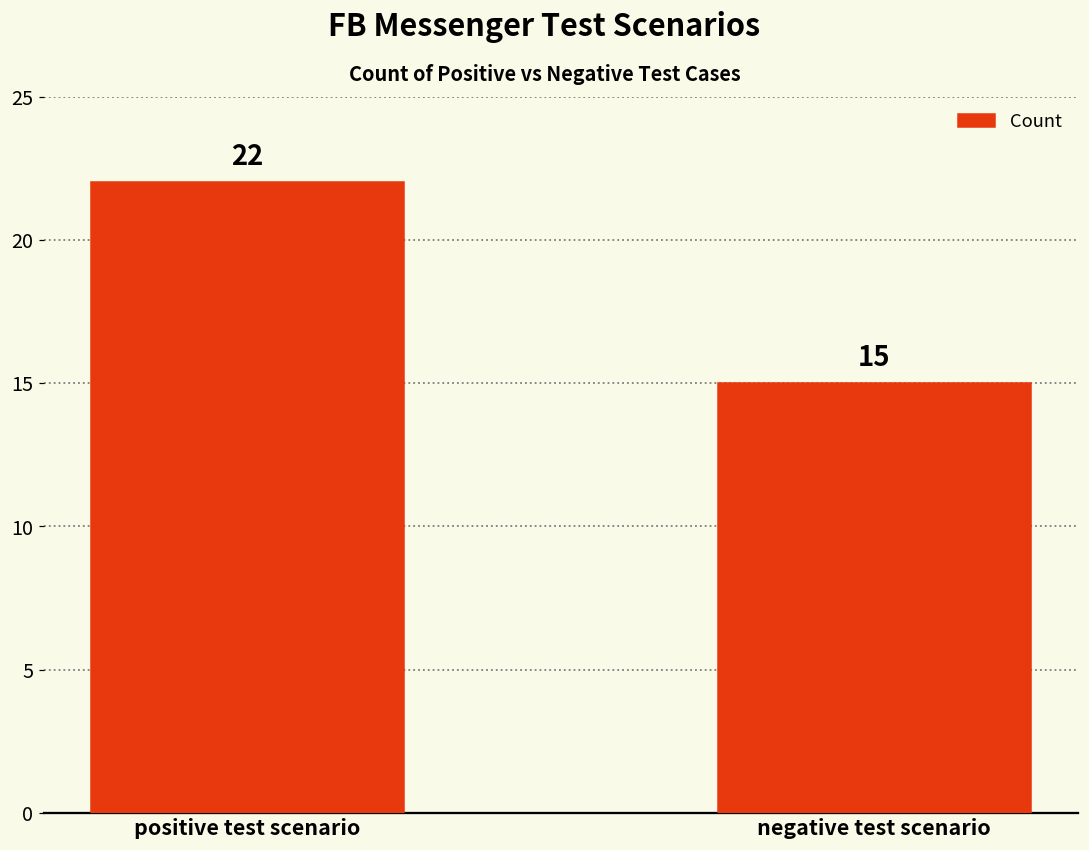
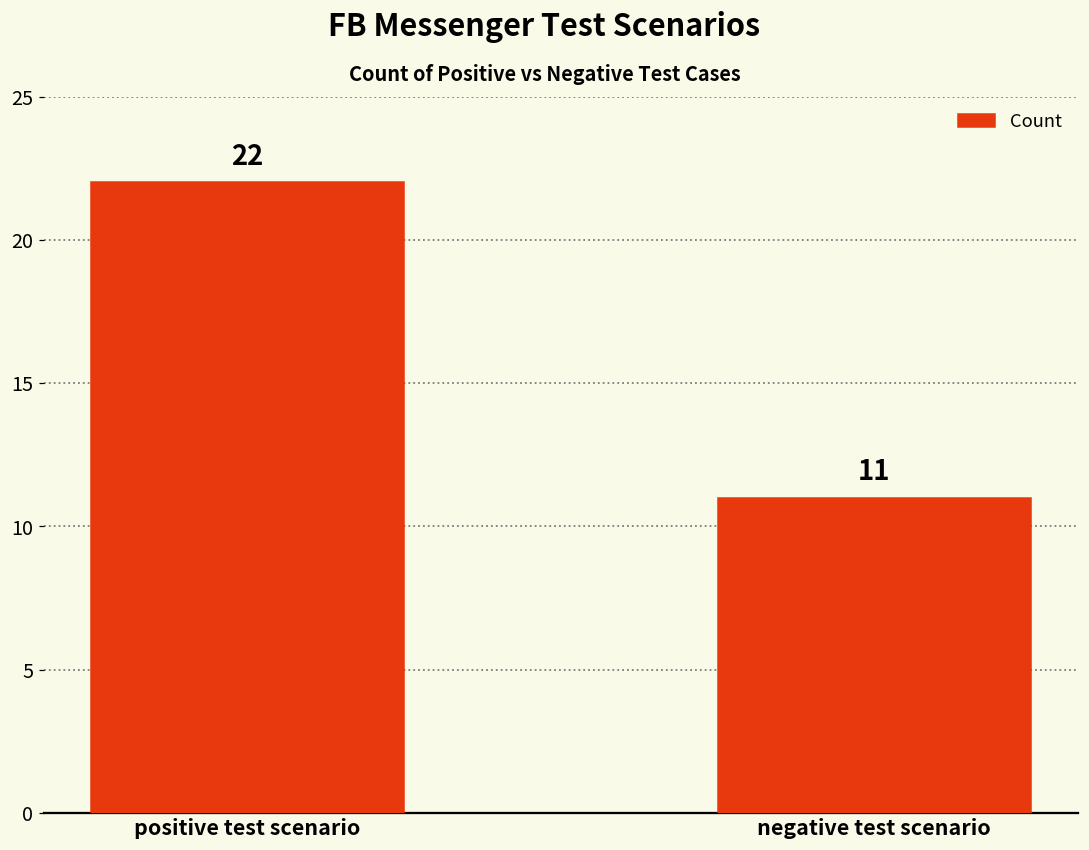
negative test scenario: 15 -> 11
